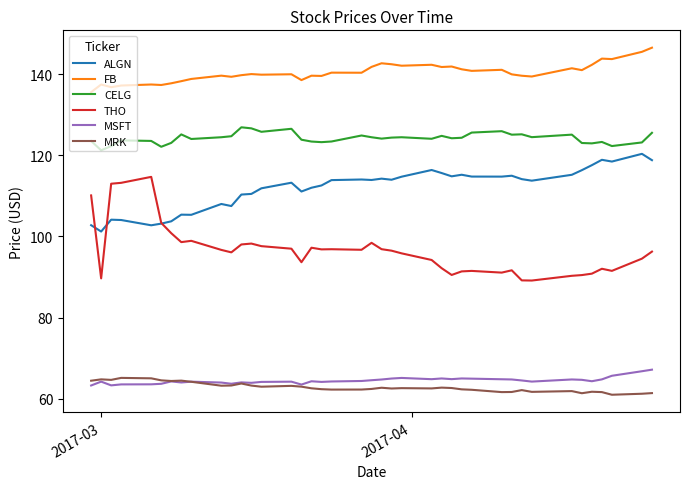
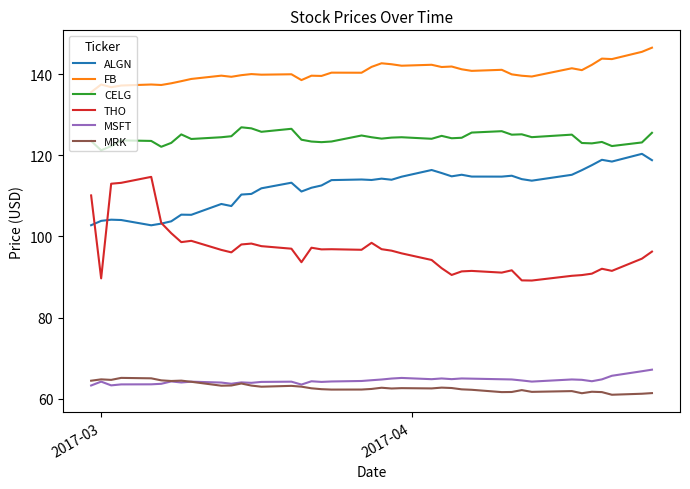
ALGN, 2017-03: 101 -> 104
